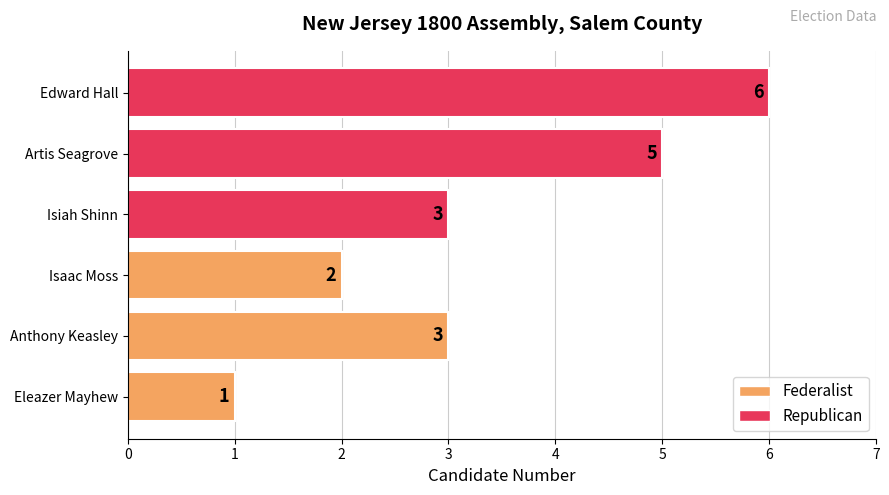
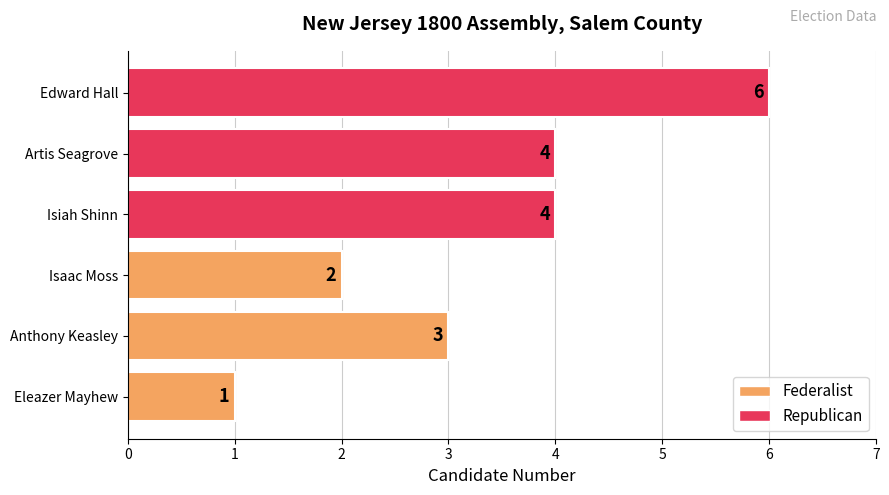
Artis Seagrove: 5 -> 4
Isiah Shinn: 3 -> 4
